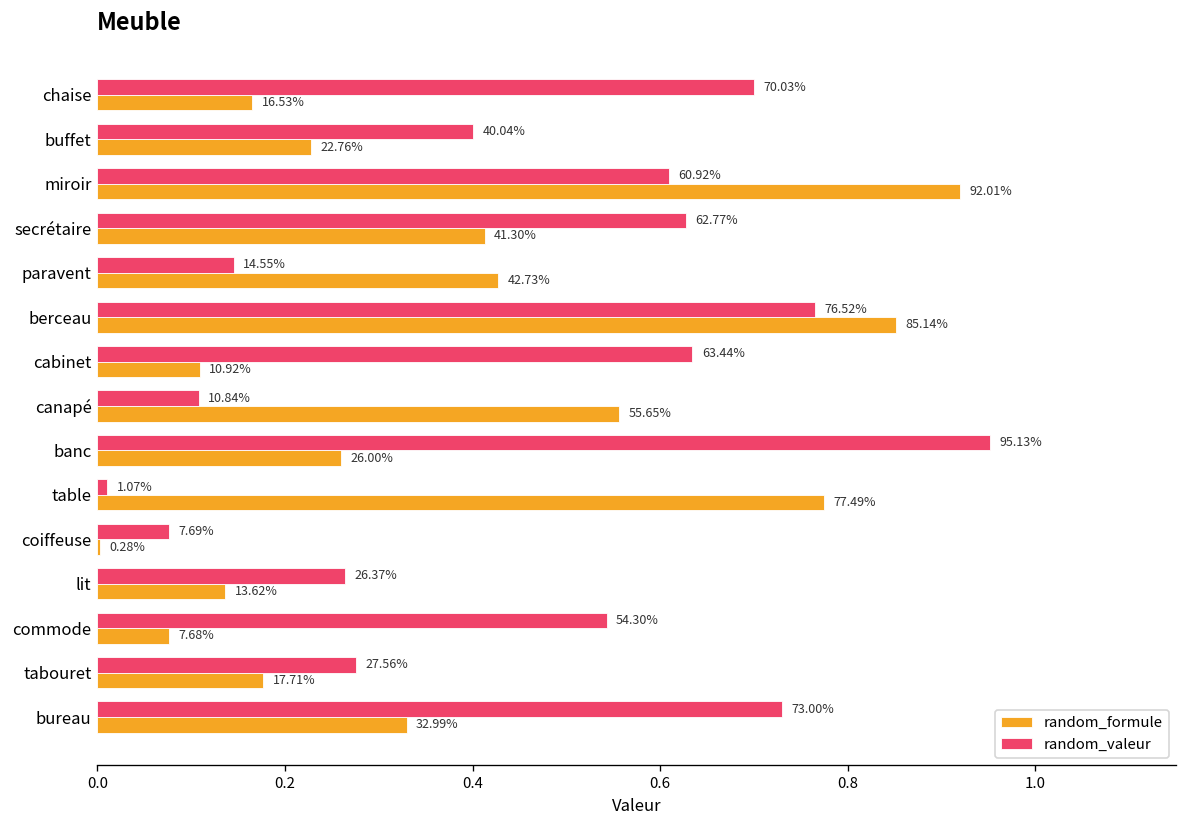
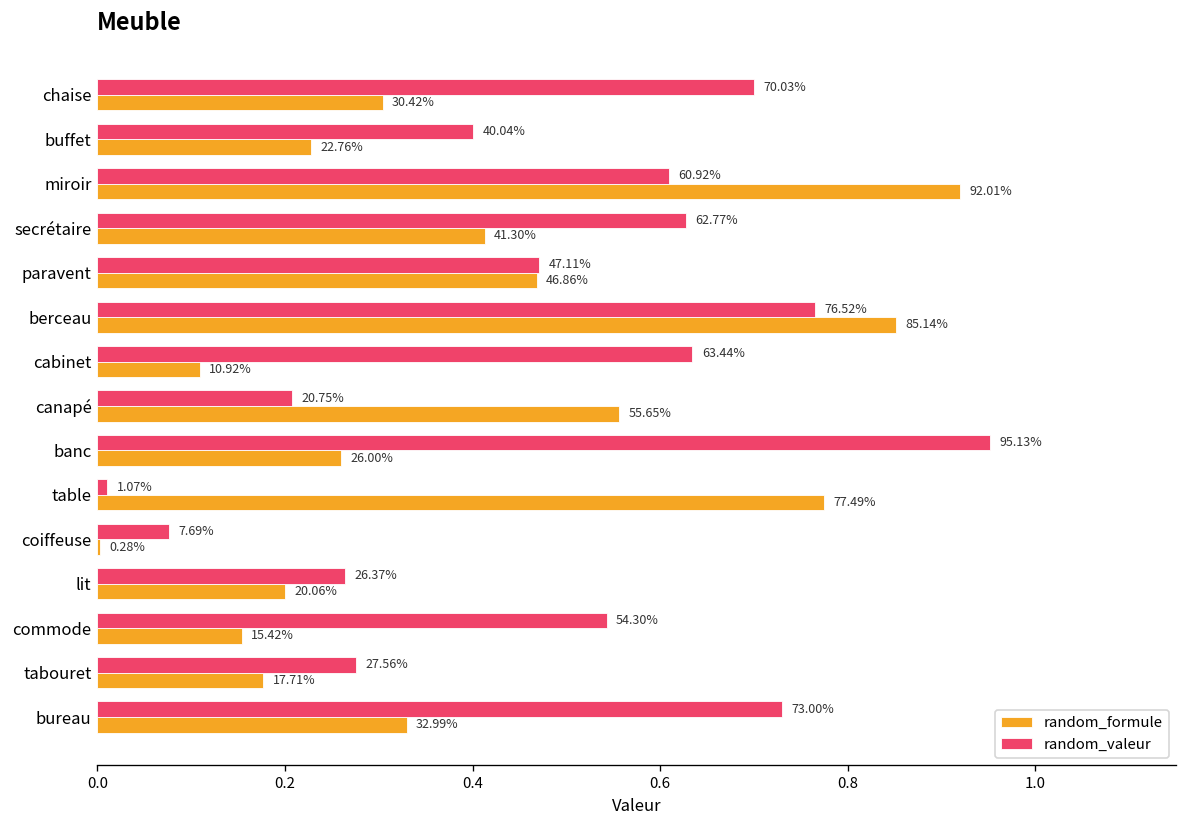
random_formule, chaise: 16.53% -> 30.42%
random_valeur, paravent: 14.55% -> 47.11%
random_formule, paravent: 42.73% -> 46.86%
random_valeur, canapé: 10.84% -> 20.75%
random_formule, lit: 13.62% -> 20.06%
random_formule, commode: 7.68% -> 15.42%
